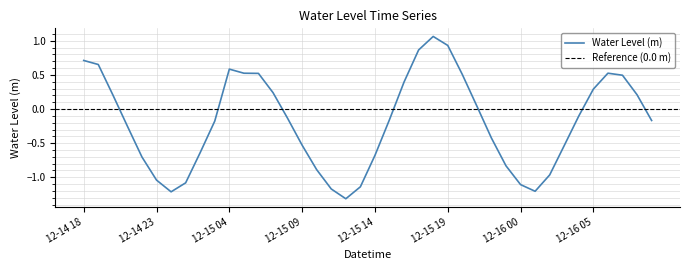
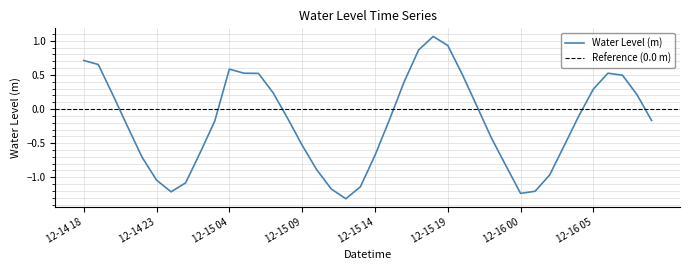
12-16 00: -1.1 -> -1.2
